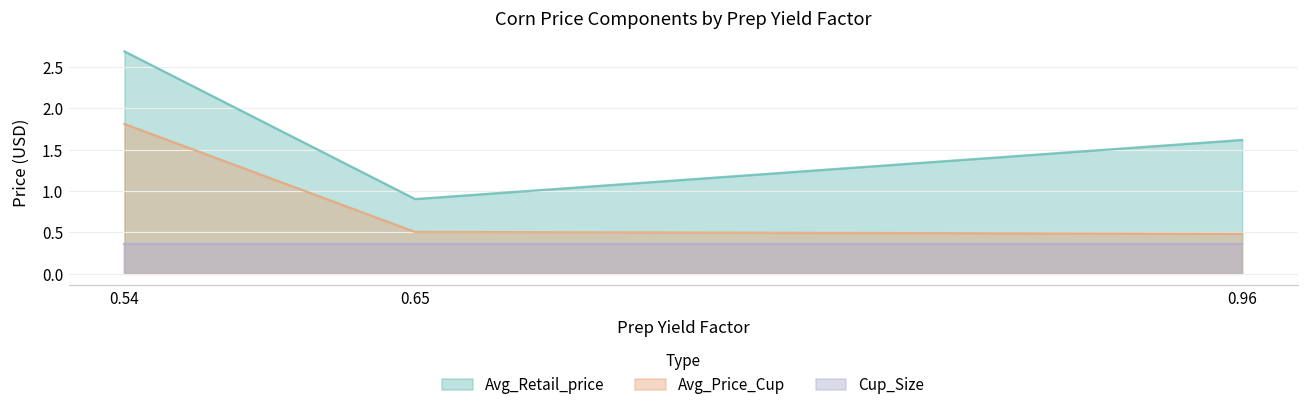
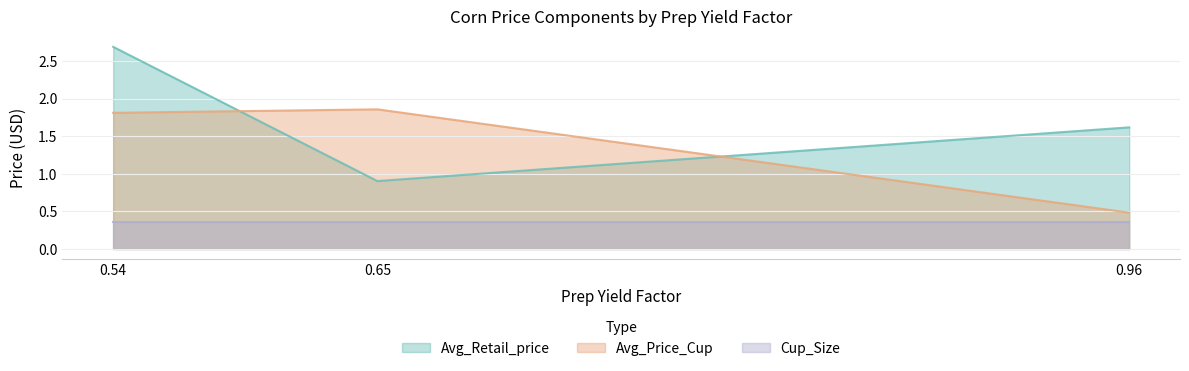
Avg_Price_Cup, 0.65: 0.5 -> 1.9
